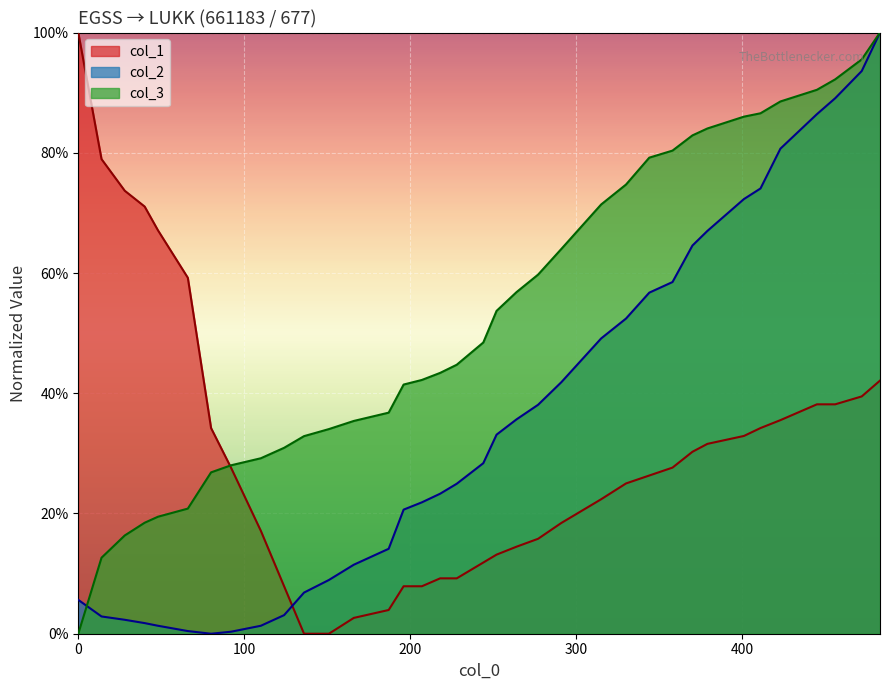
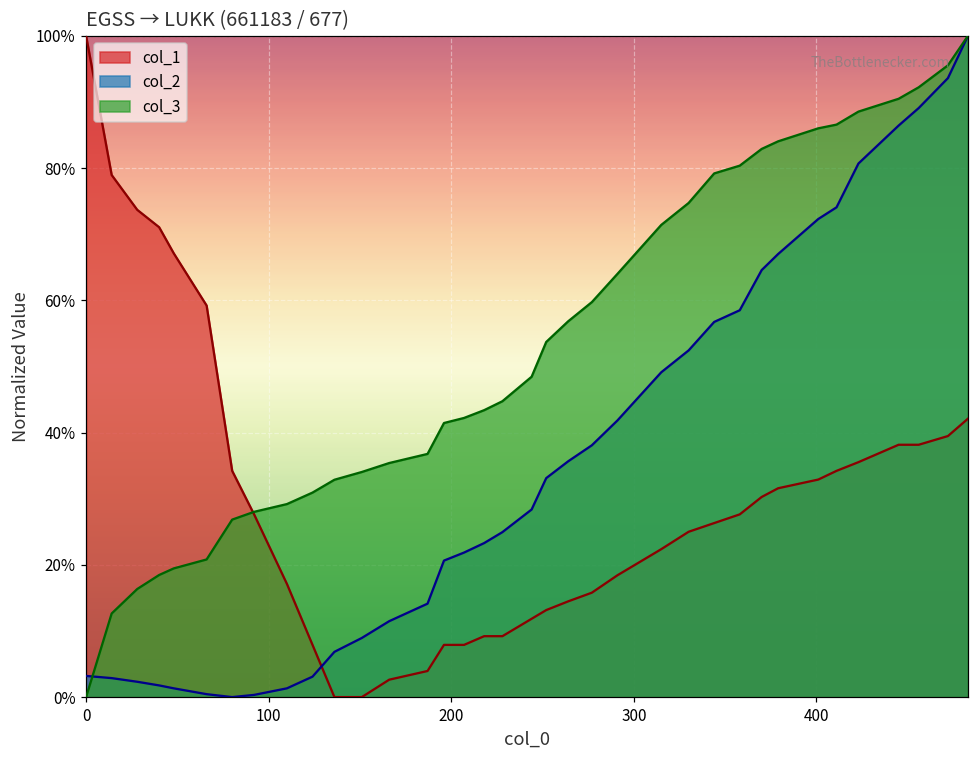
col_2, 0: 6% -> 3%
